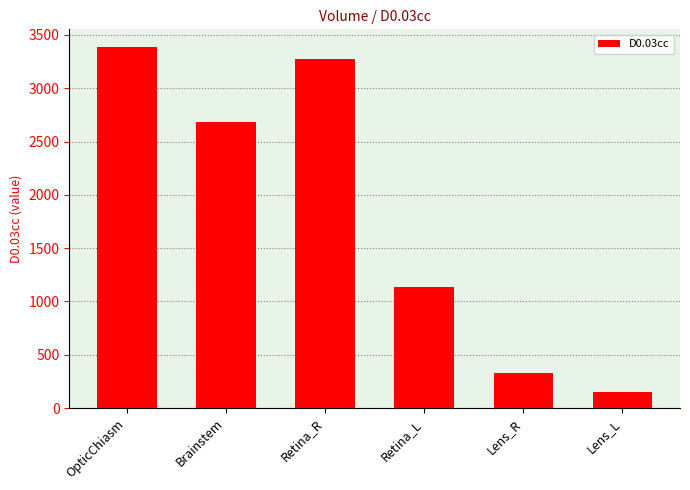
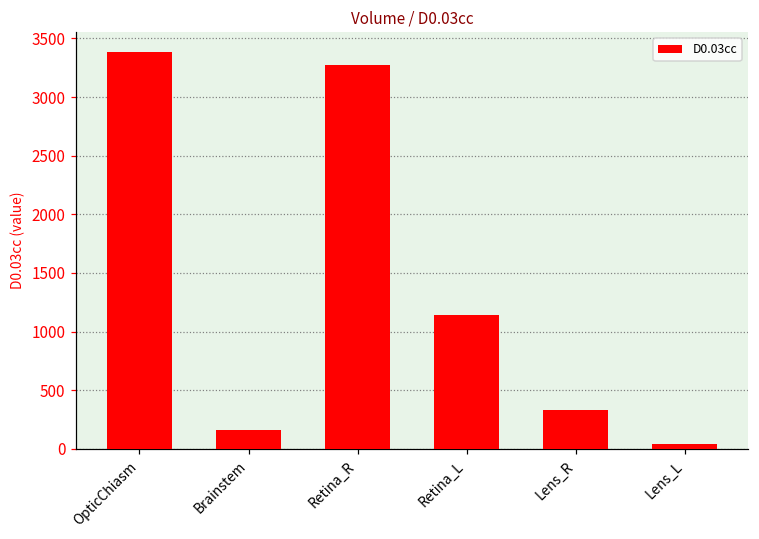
Brainstem: 2690 -> 160
Lens_L: 150 -> 40
